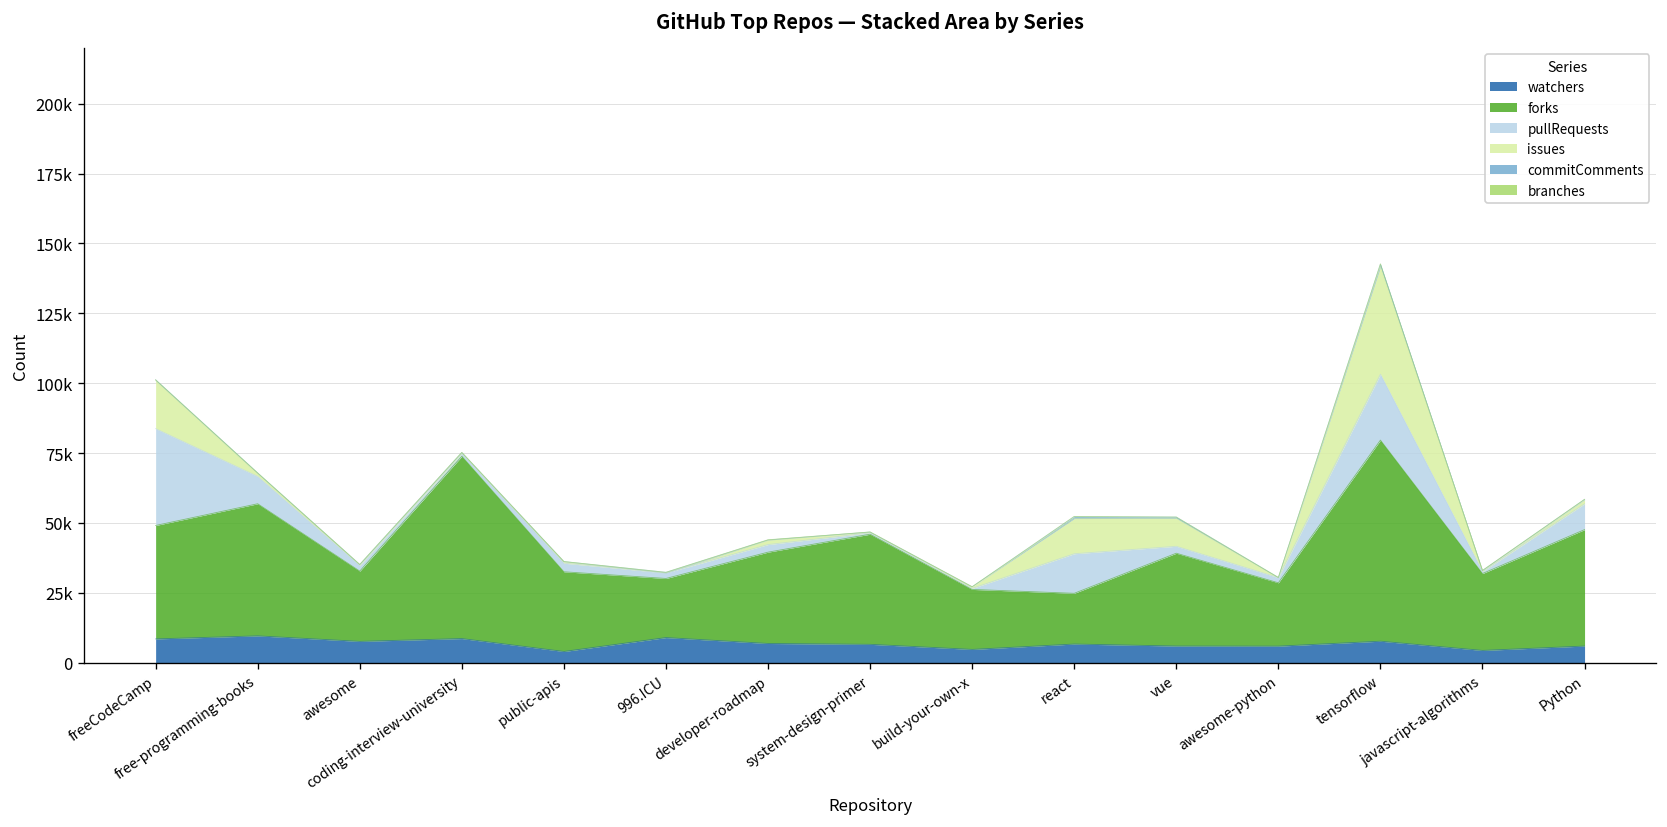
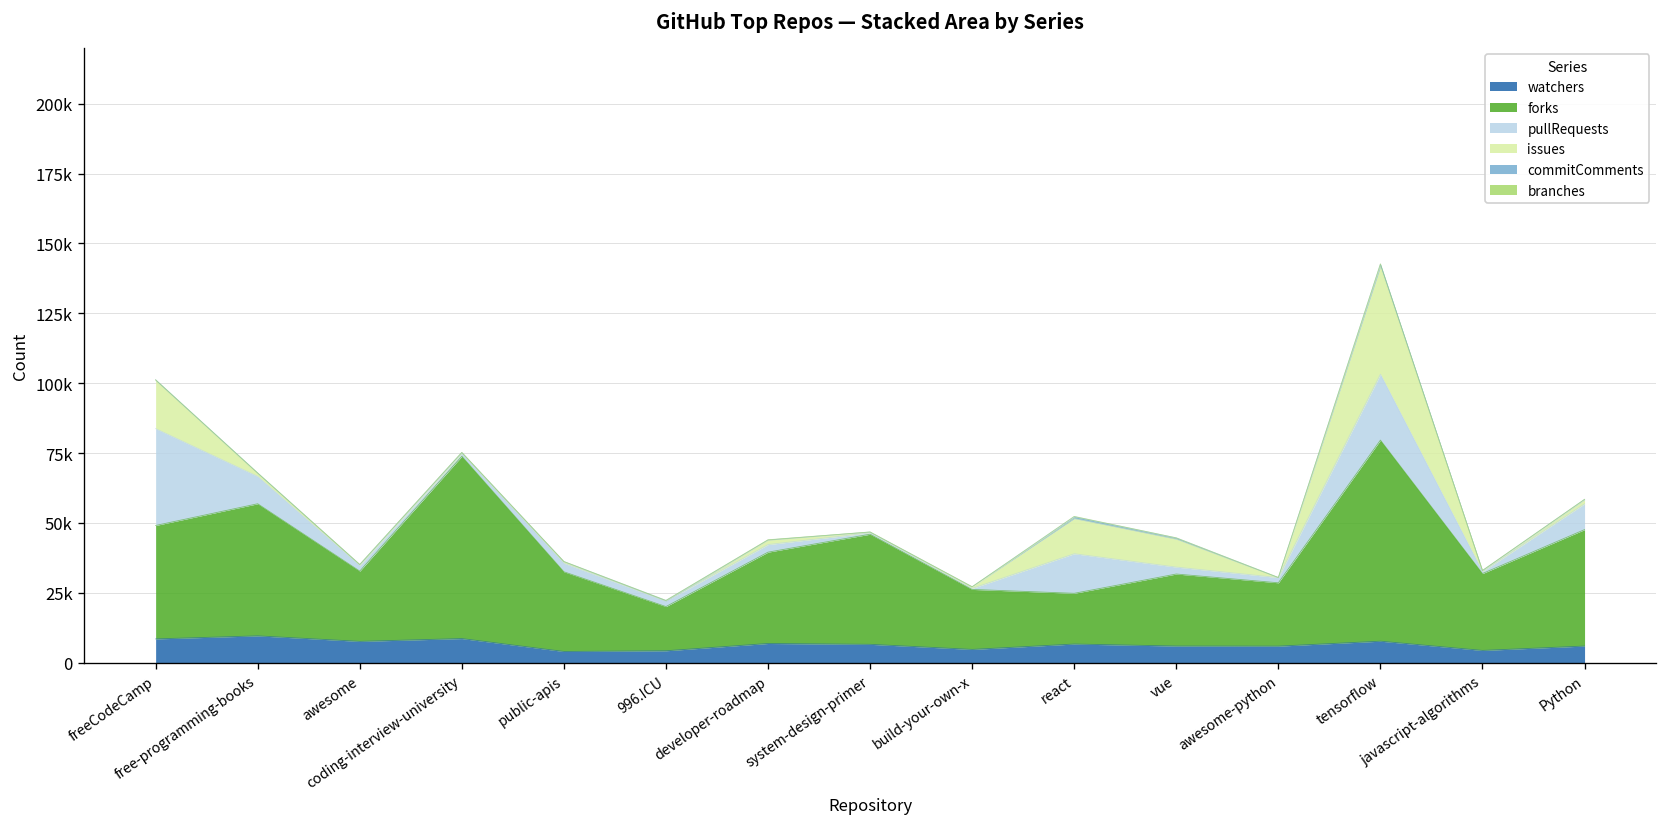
watchers, 996.ICU: 9000 -> 4000
forks, 996.ICU: 21000 -> 16000
forks, vue: 33000 -> 26000
